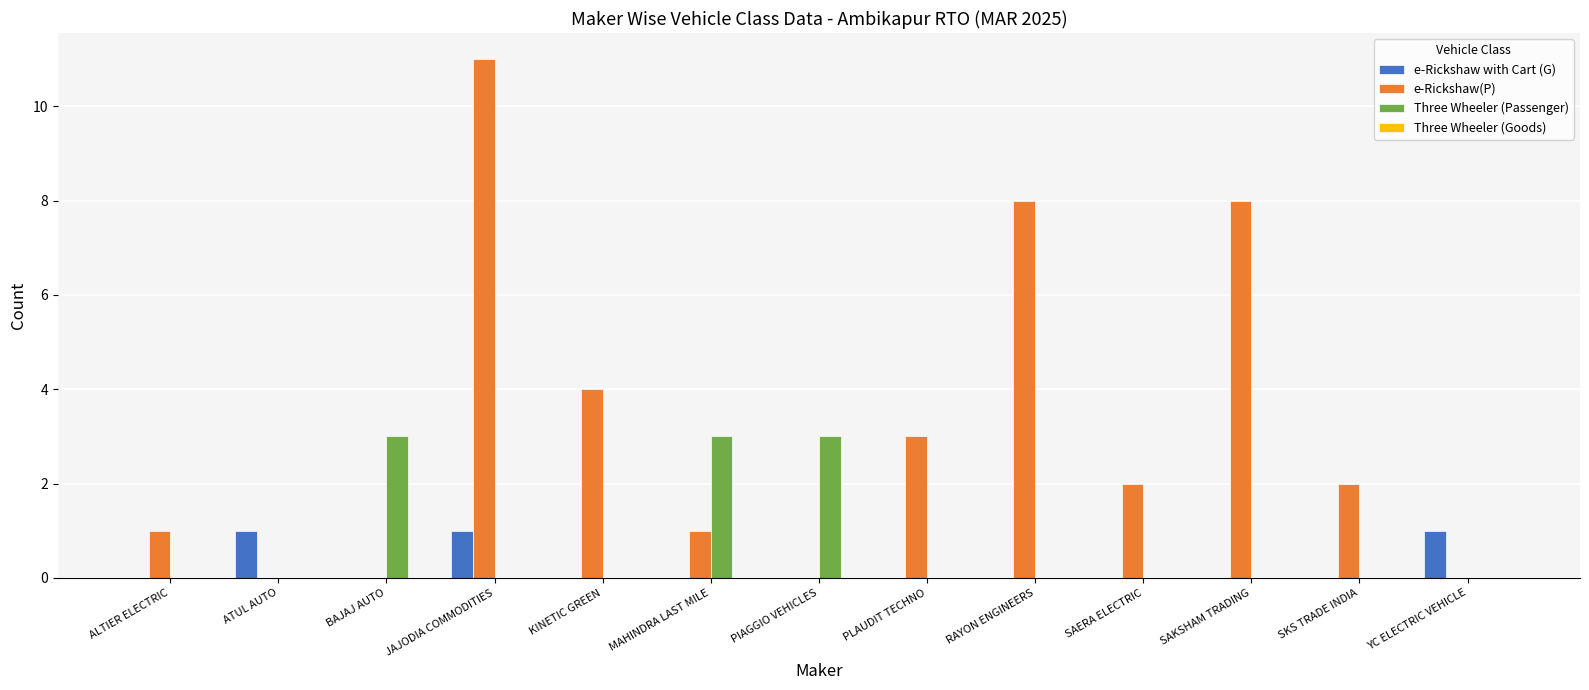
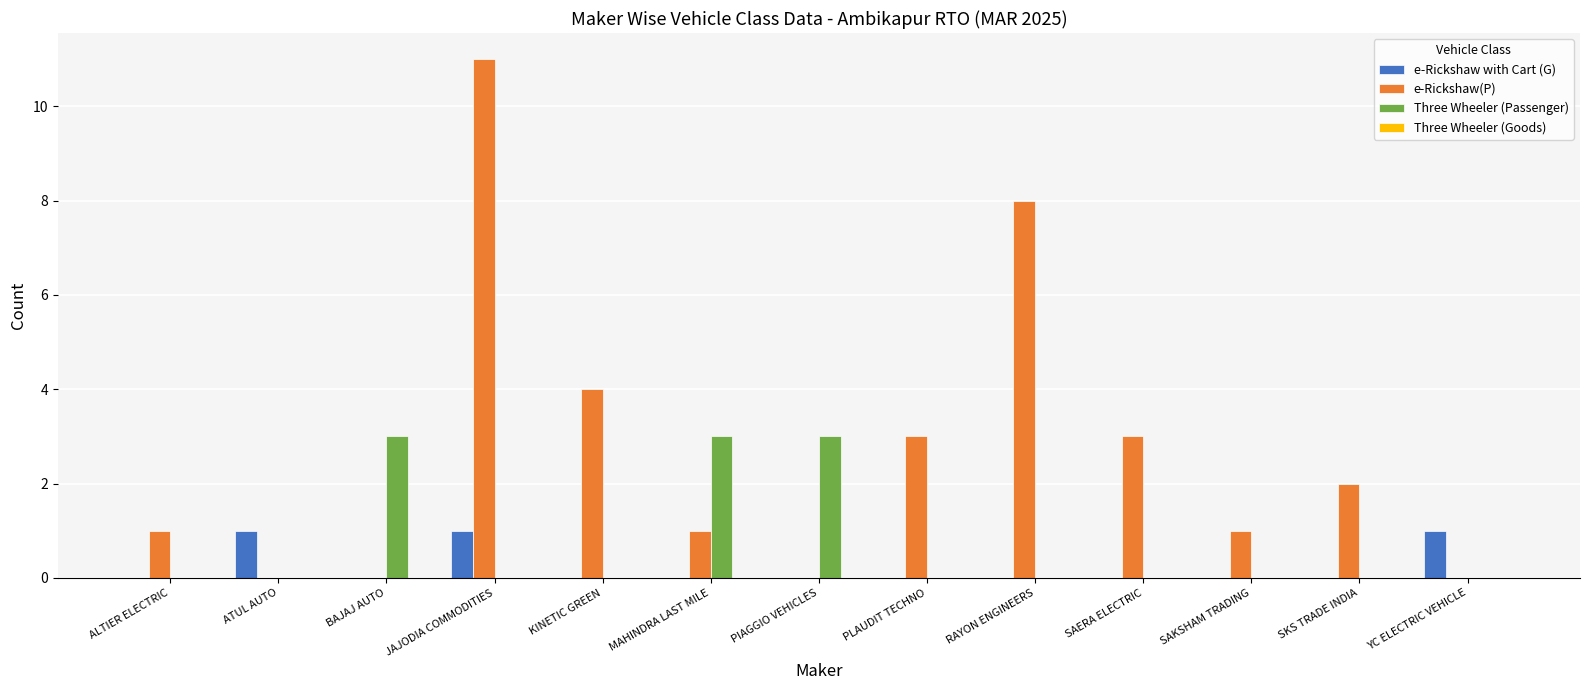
e-Rickshaw(P), SAERA ELECTRIC: 2 -> 3
e-Rickshaw(P), SAKSHAM TRADING: 8 -> 1
